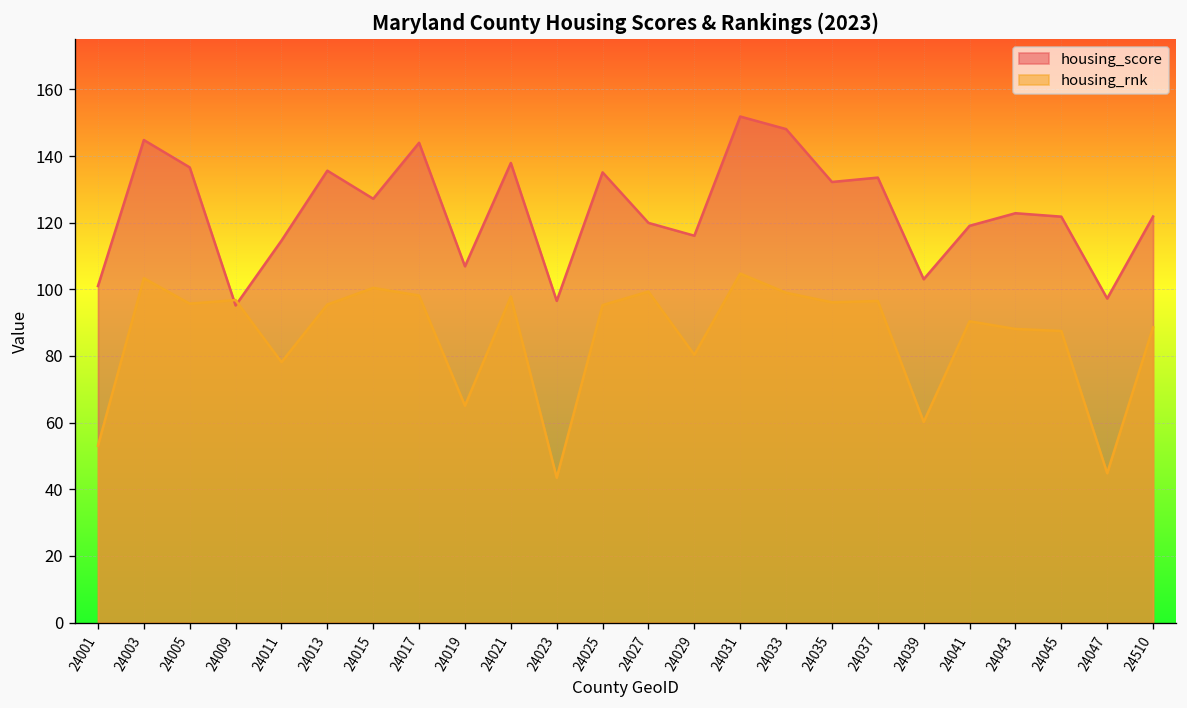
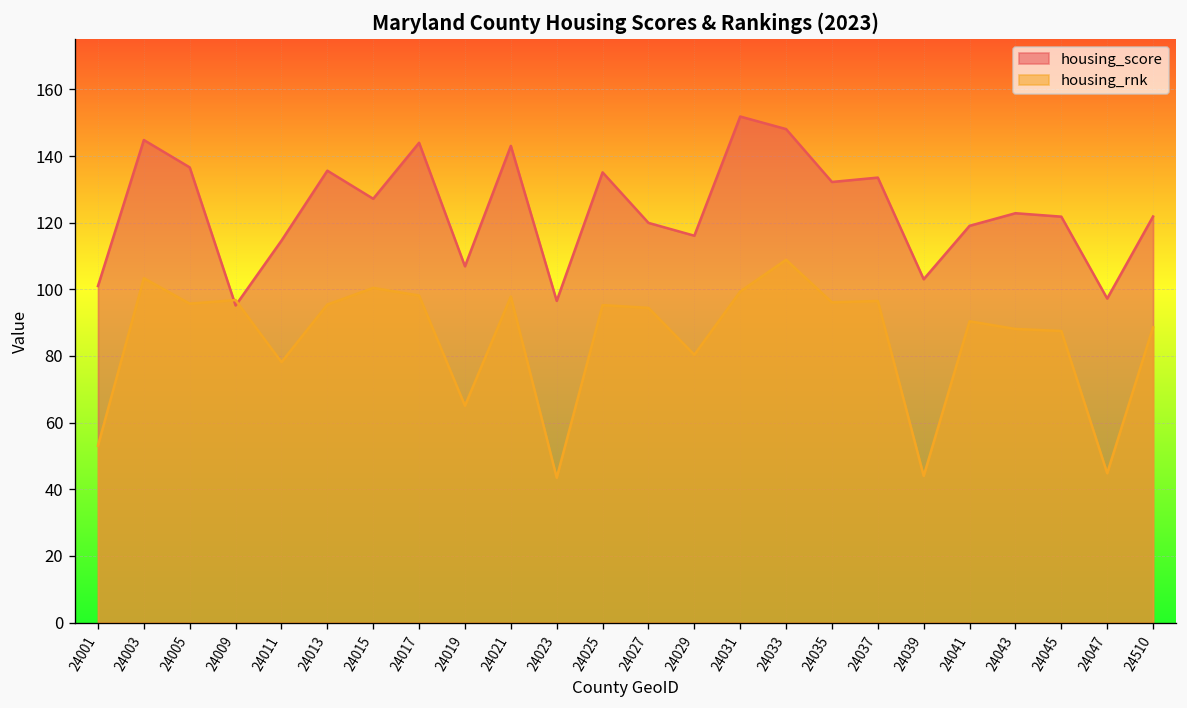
housing_score, 24021: 138 -> 143
housing_rnk, 24027: 99 -> 94
housing_rnk, 24031: 105 -> 99
housing_rnk, 24033: 99 -> 109
housing_rnk, 24039: 60 -> 44
